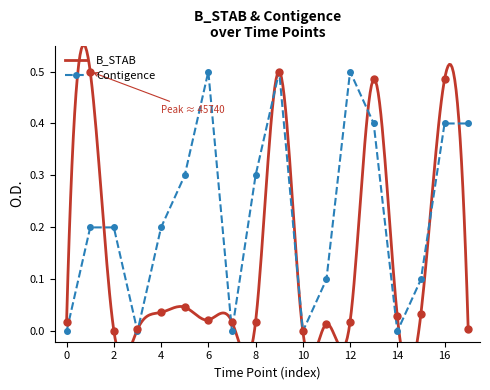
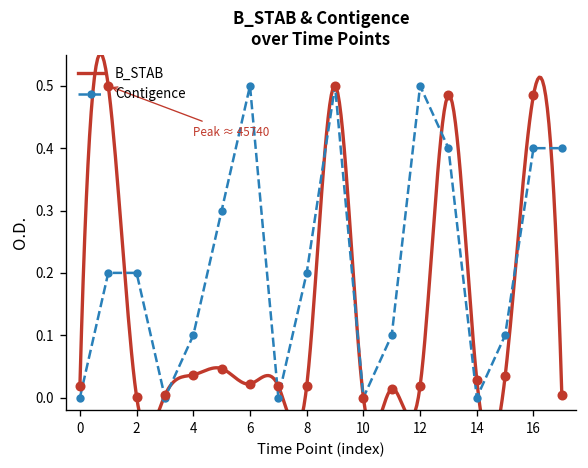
Contigence, 4: 0.20 -> 0.10
Contigence, 8: 0.30 -> 0.20
